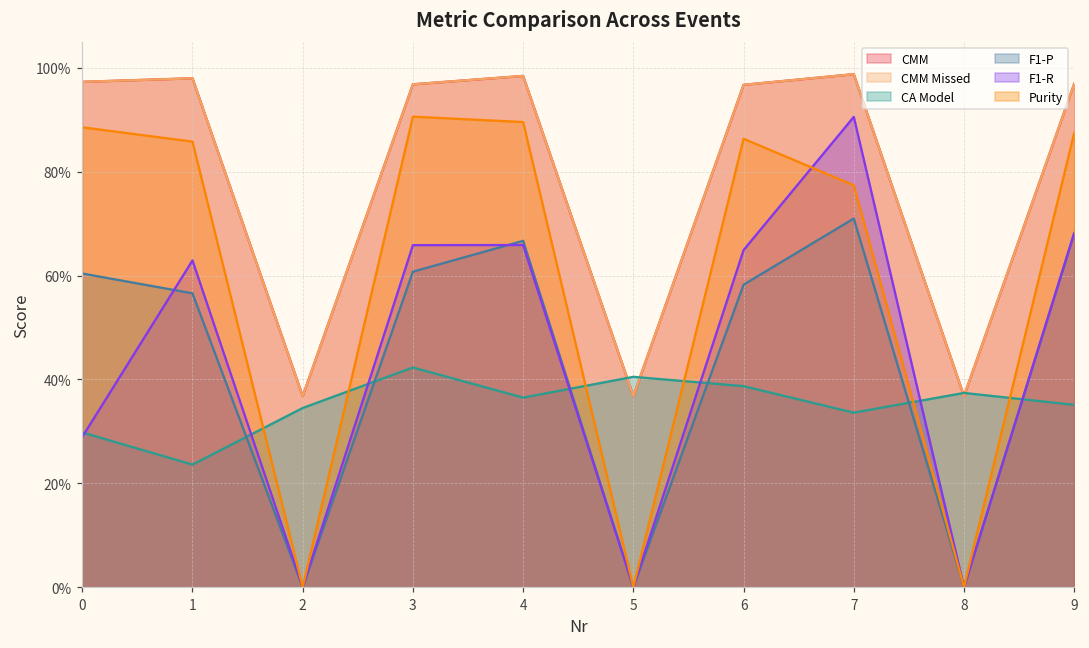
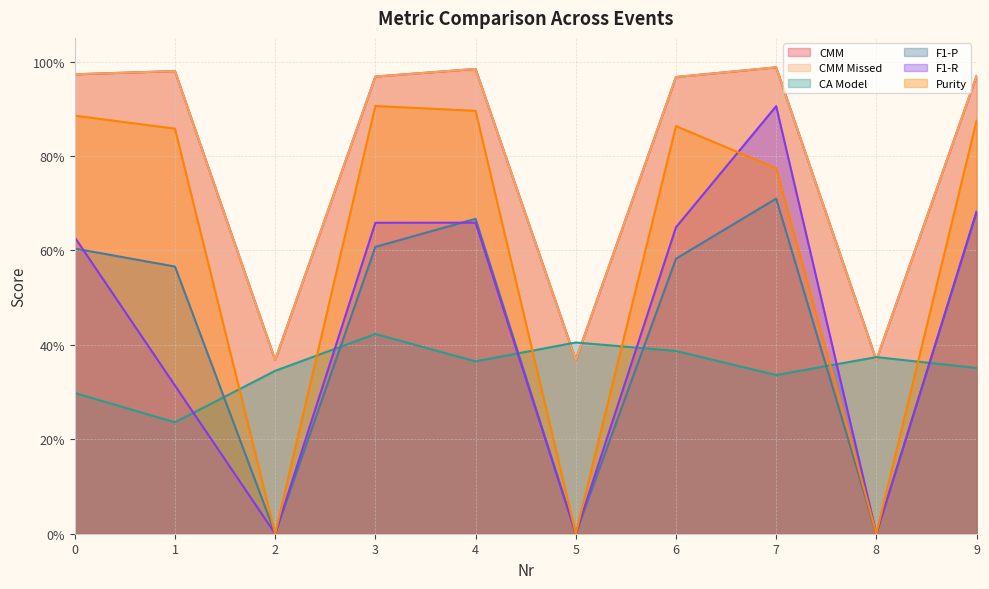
F1-R, 0: 29% -> 63%
F1-R, 1: 63% -> 31%
